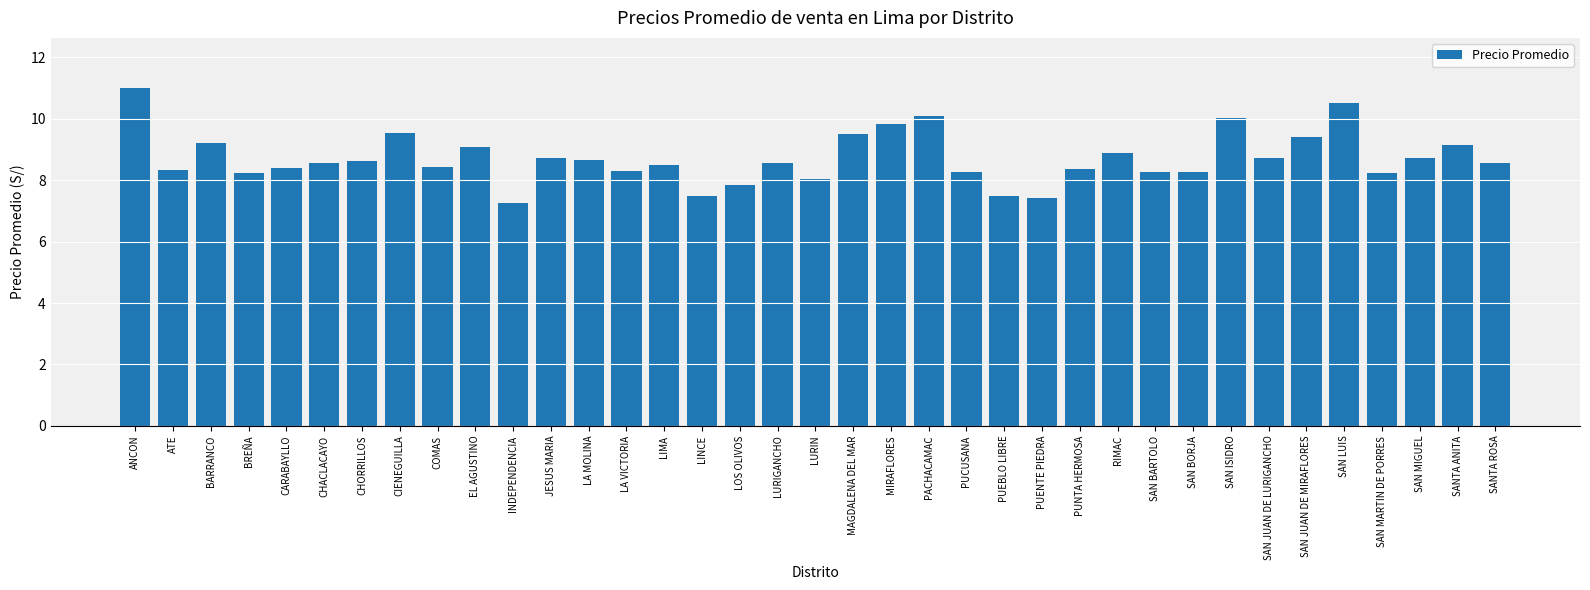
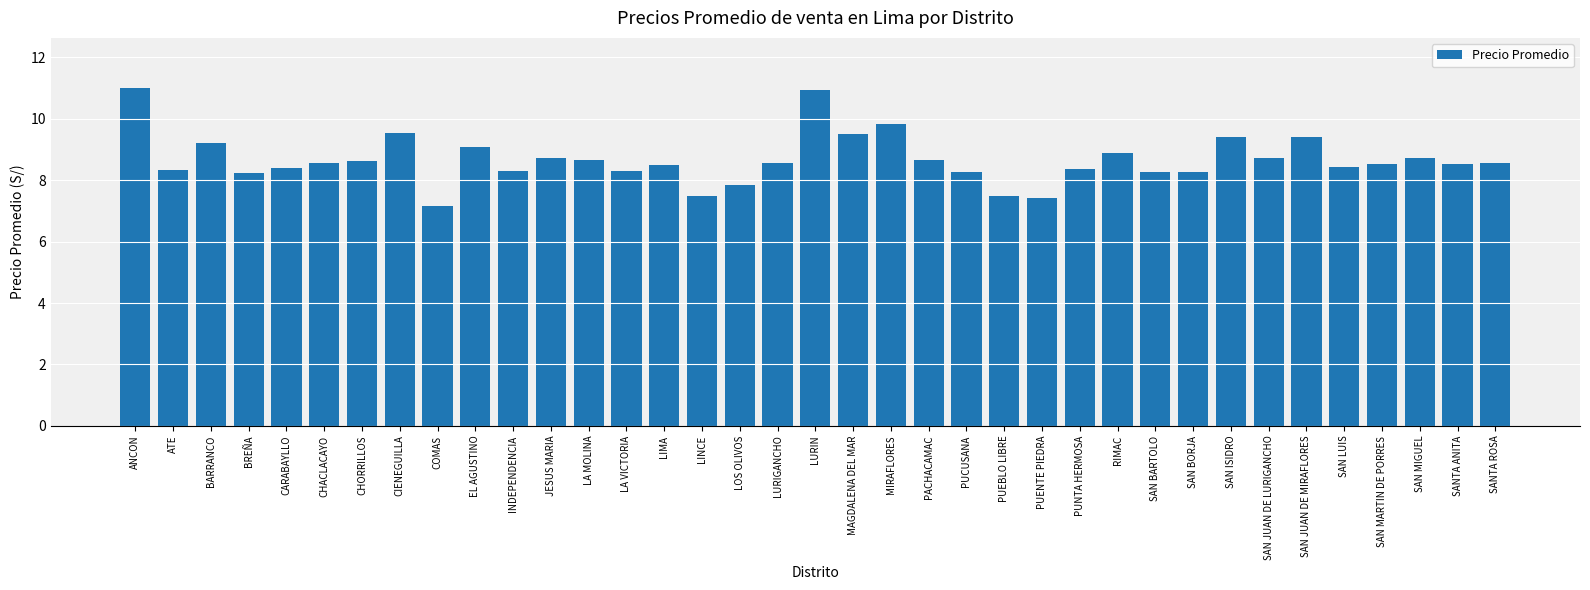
COMAS: 8.4 -> 7.2
INDEPENDENCIA: 7.3 -> 8.3
LURIN: 8.0 -> 10.9
PACHACAMAC: 10.1 -> 8.7
SAN ISIDRO: 10.0 -> 9.4
SAN LUIS: 10.5 -> 8.4
SAN MARTIN DE PORRES: 8.2 -> 8.5
SANTA ANITA: 9.1 -> 8.5
